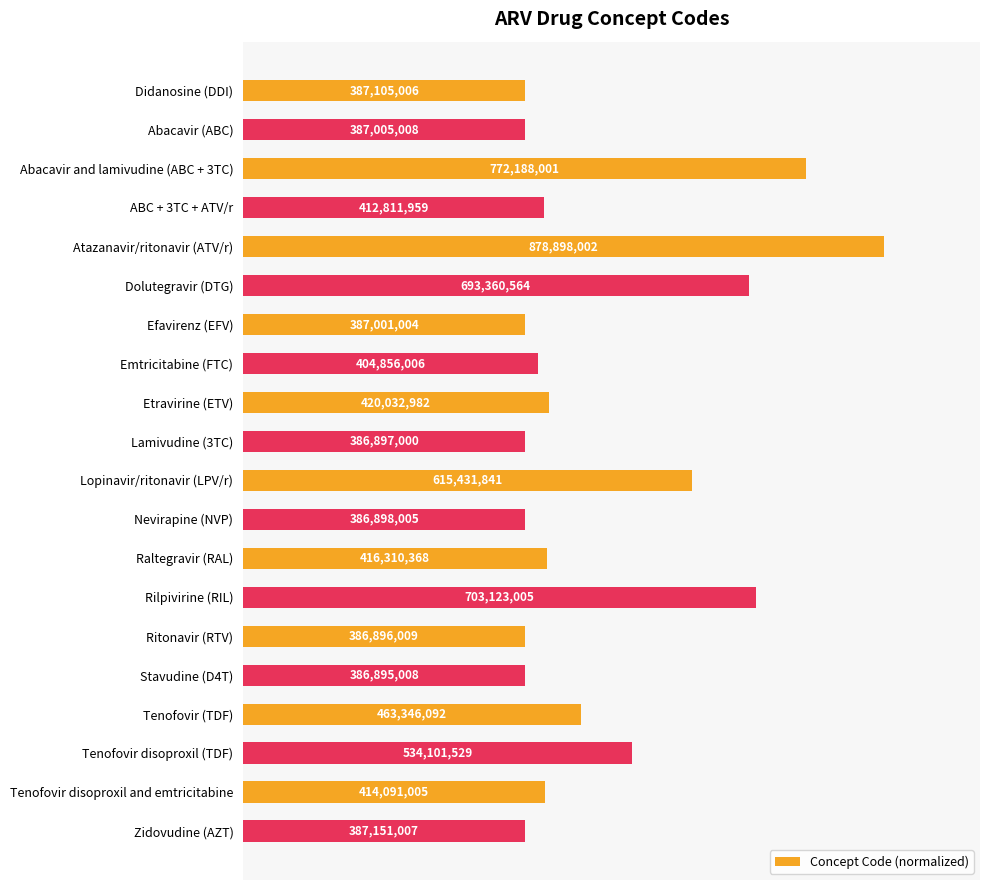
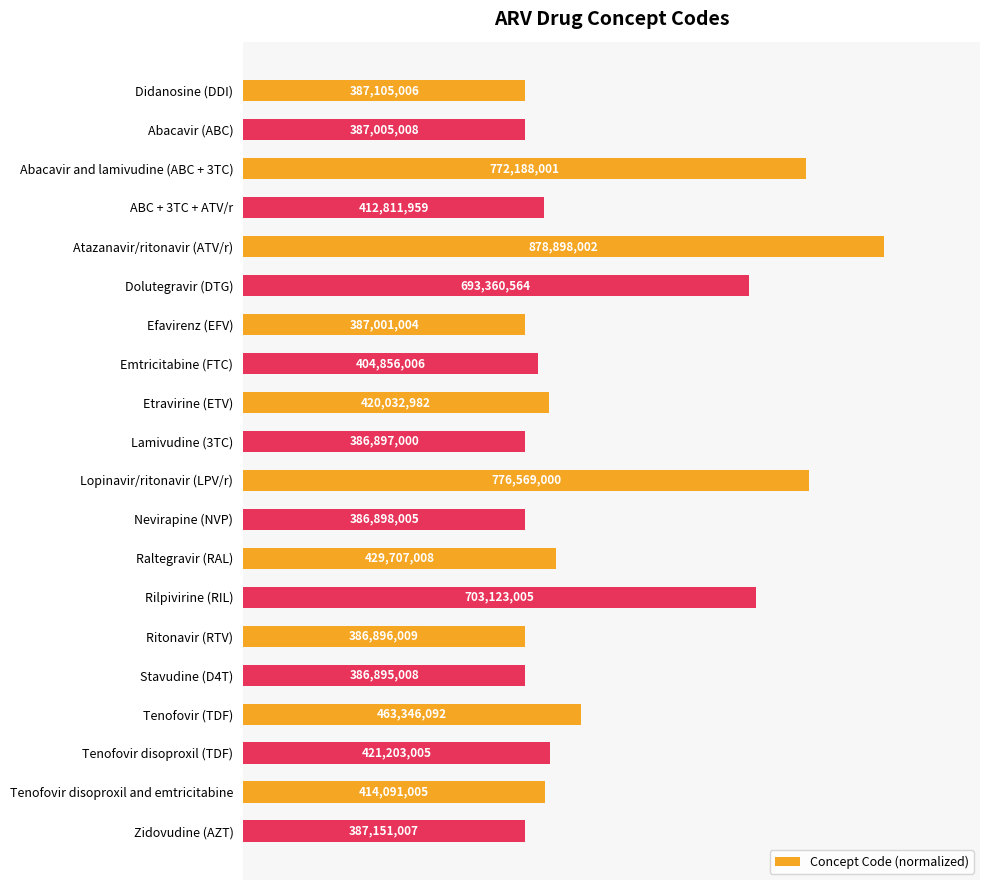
Lopinavir/ritonavir (LPV/r): 615,431,841 -> 776,569,000
Raltegravir (RAL): 416,310,368 -> 429,707,008
Tenofovir disoproxil (TDF): 534,101,529 -> 421,203,005
